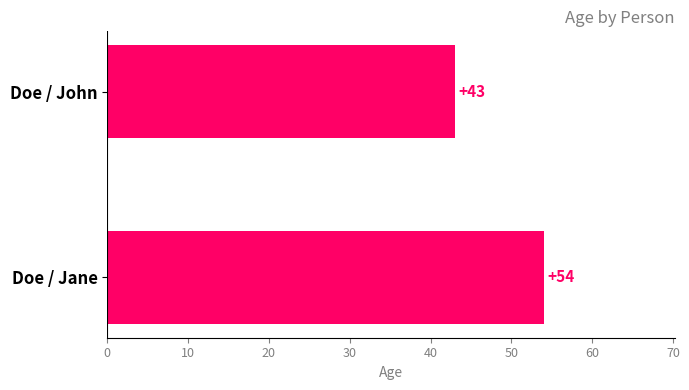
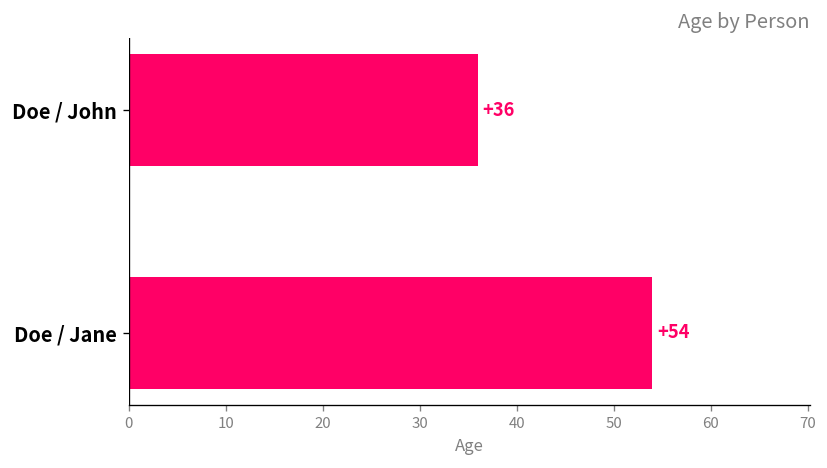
Doe / John: +43 -> +36
